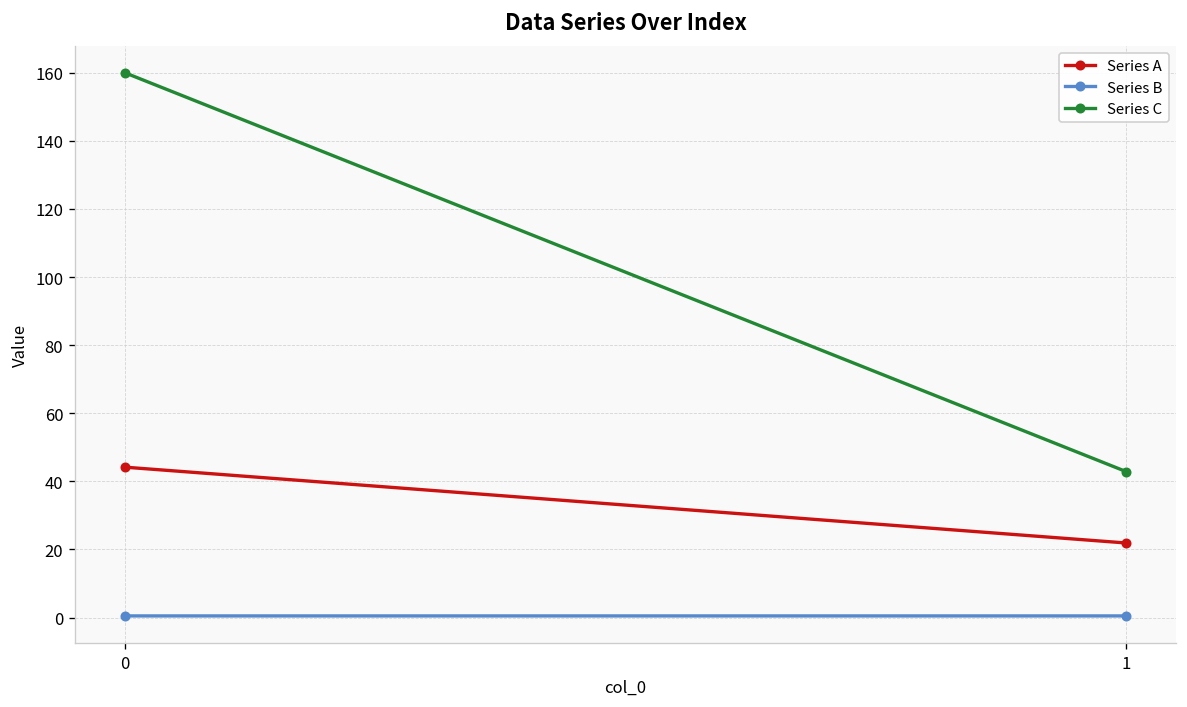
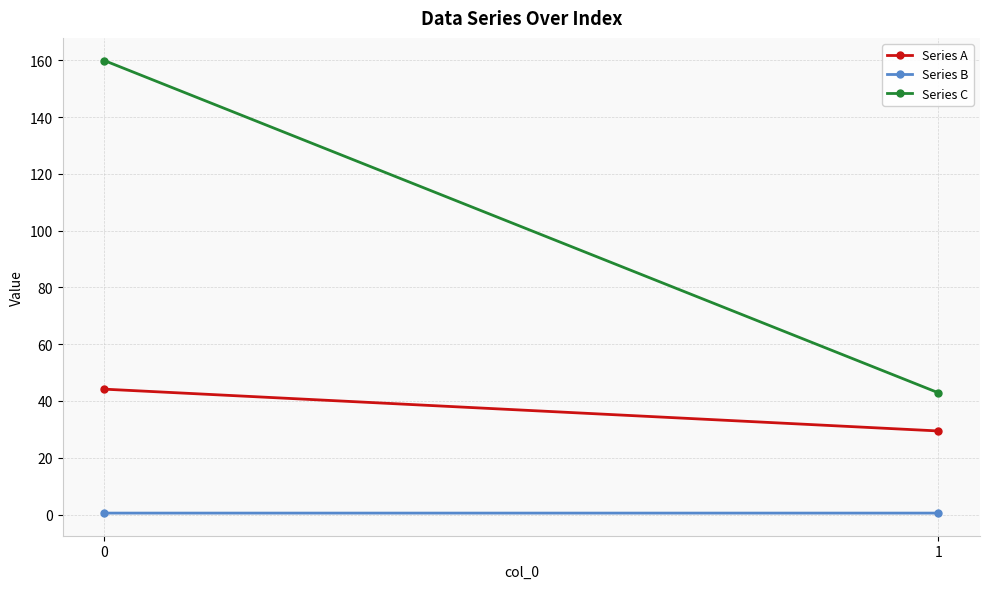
Series A, 1: 22 -> 29
